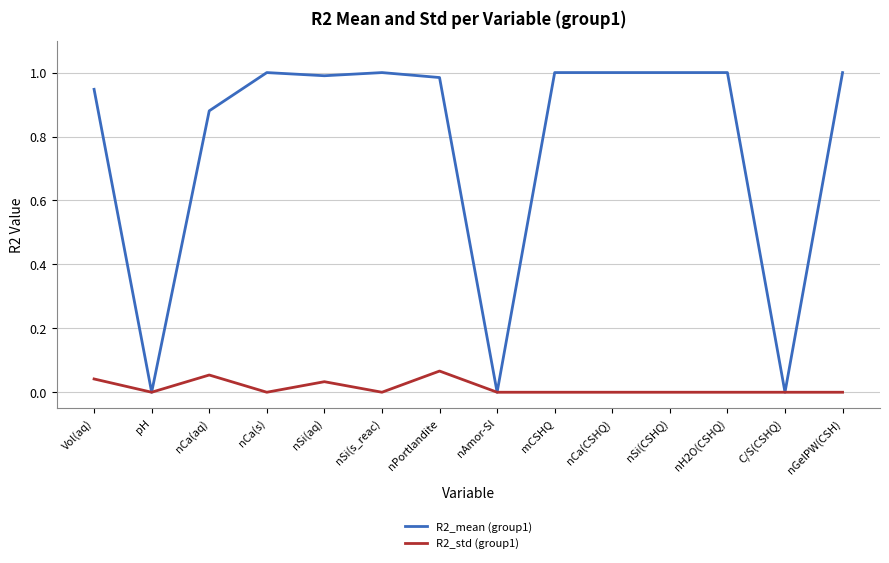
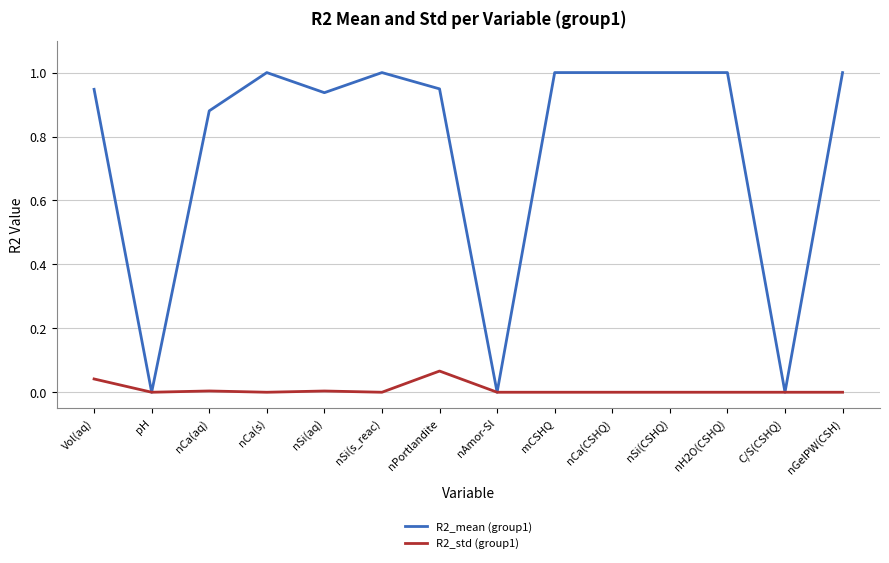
R2_std (group1), nCa(aq): 0.05 -> 0.00
R2_mean (group1), nSi(aq): 0.99 -> 0.94
R2_std (group1), nSi(aq): 0.03 -> 0.00
R2_mean (group1), nPortlandite: 0.98 -> 0.95
